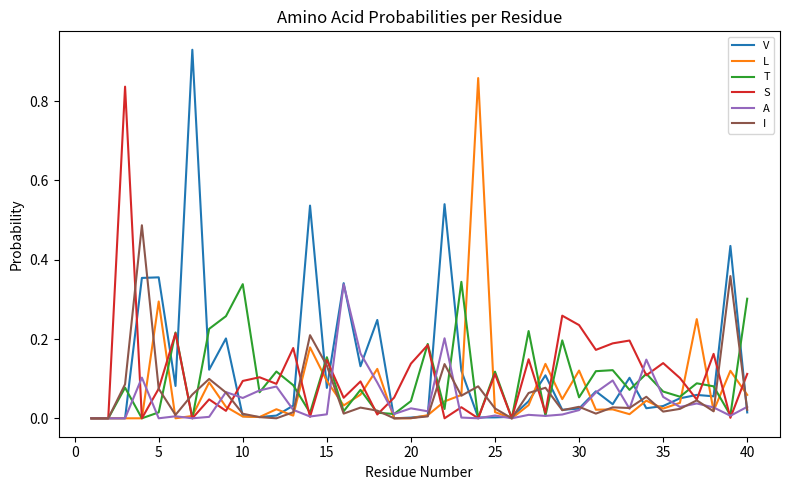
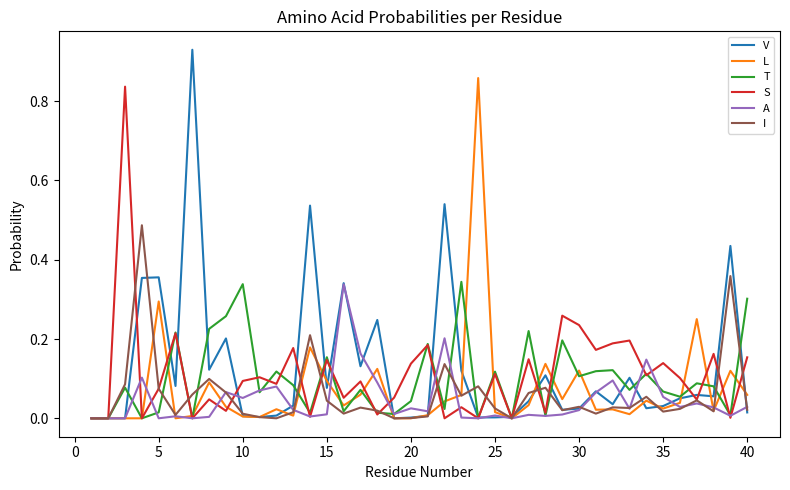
I, 15: 0.13 -> 0.04
T, 30: 0.05 -> 0.11
S, 40: 0.11 -> 0.15
